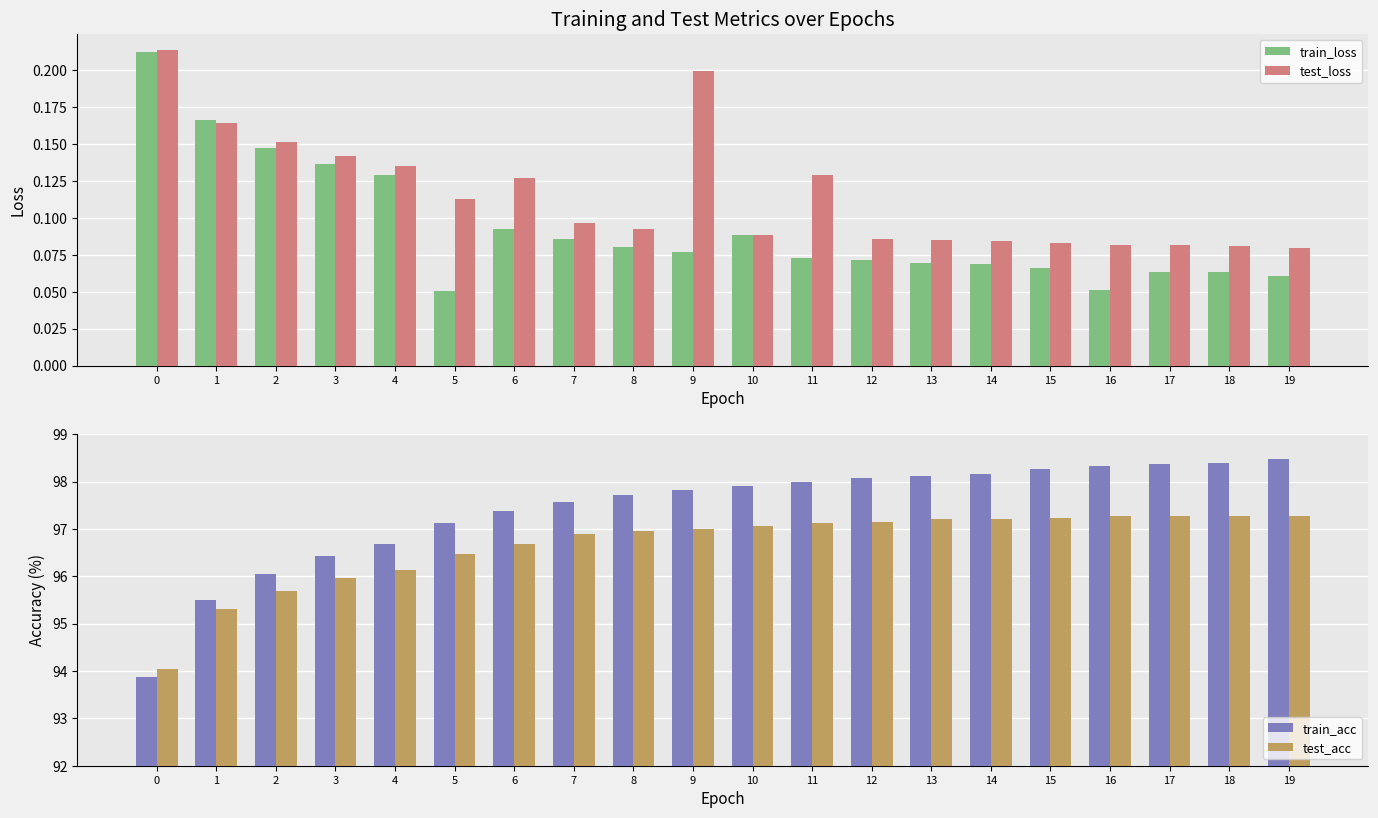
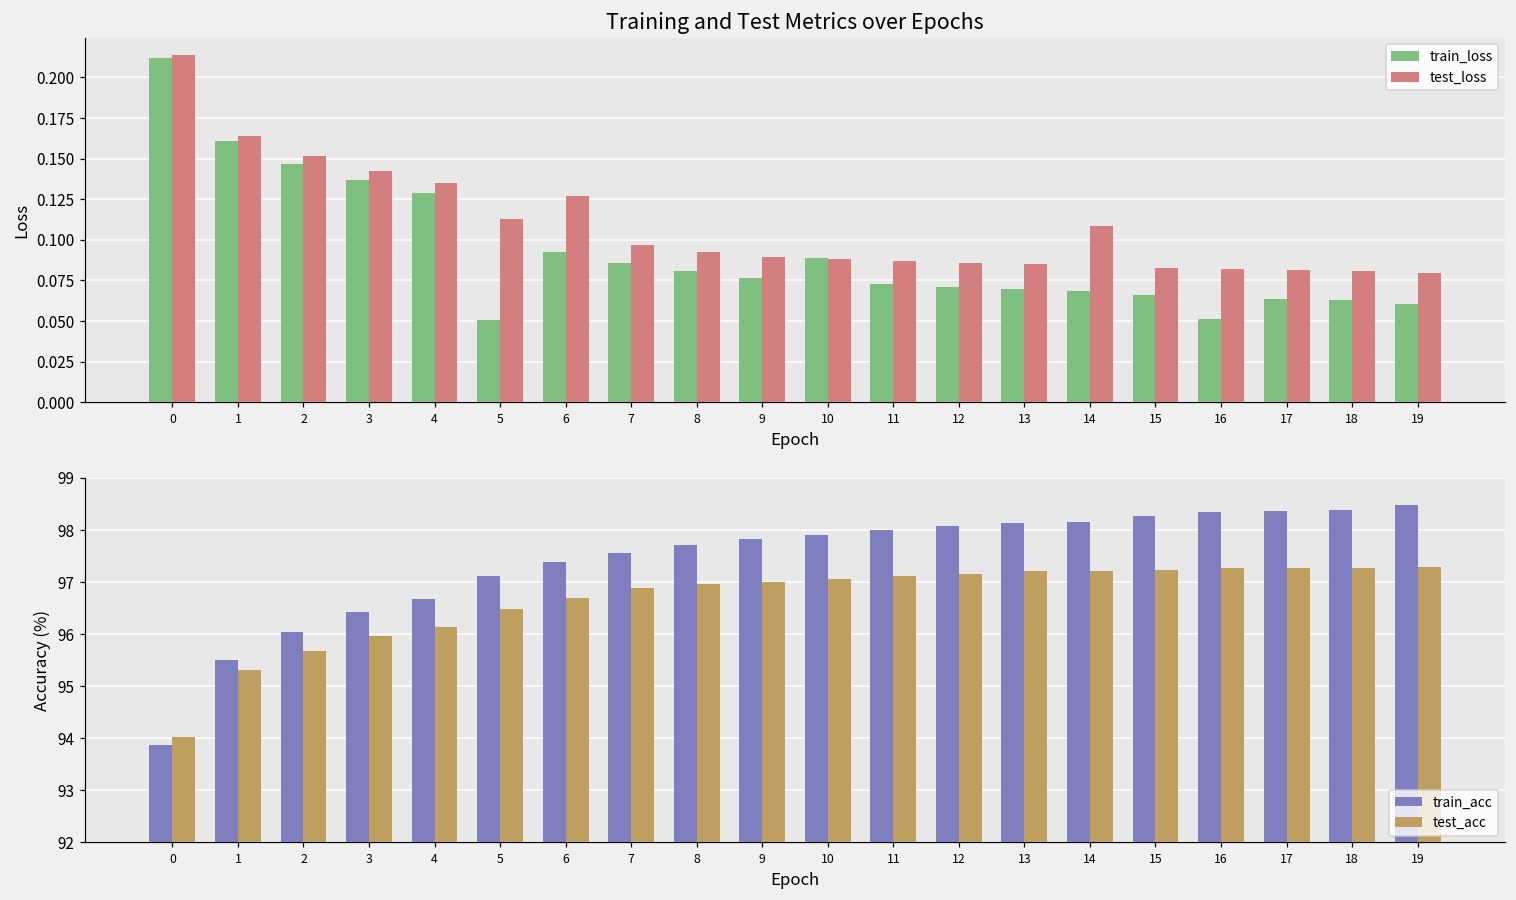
Training and Test Metrics over Epochs, train_loss, 1: 0.166 -> 0.161
Training and Test Metrics over Epochs, test_loss, 9: 0.199 -> 0.090
Training and Test Metrics over Epochs, test_loss, 11: 0.129 -> 0.087
Training and Test Metrics over Epochs, test_loss, 14: 0.084 -> 0.108
